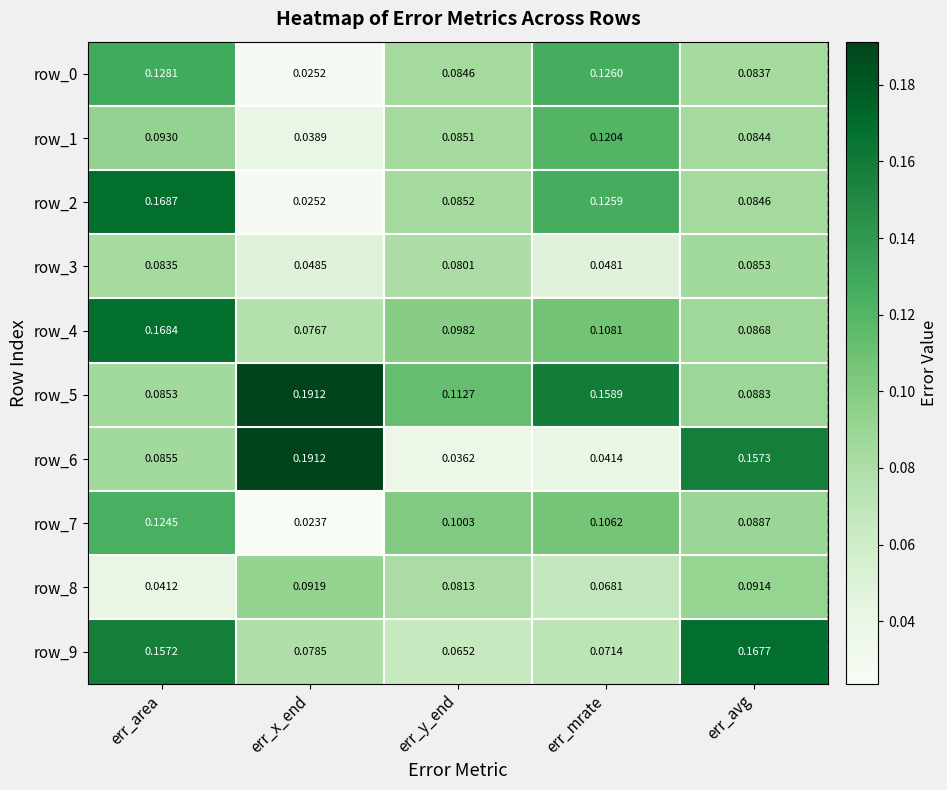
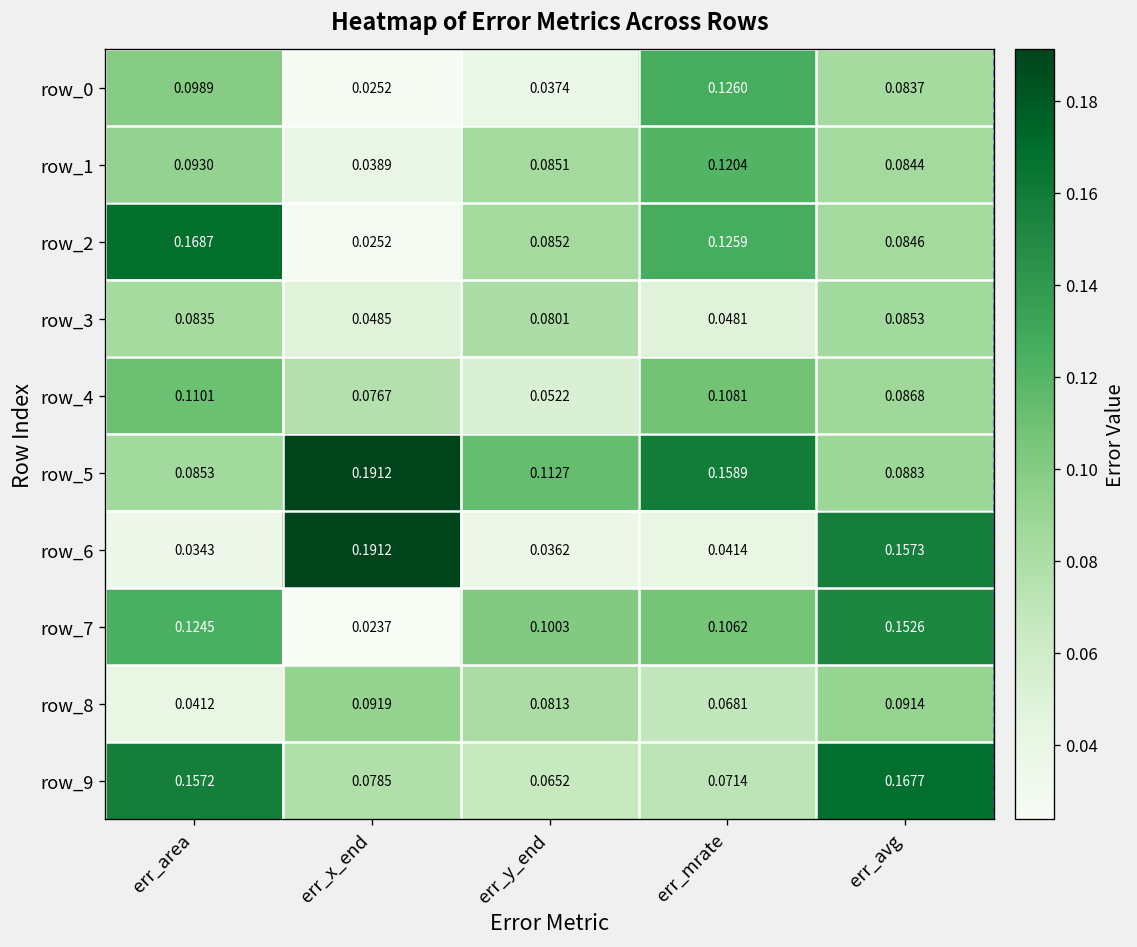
row_0, err_area: 0.1281 -> 0.0989
row_0, err_y_end: 0.0846 -> 0.0374
row_4, err_area: 0.1684 -> 0.1101
row_4, err_y_end: 0.0982 -> 0.0522
row_6, err_area: 0.0855 -> 0.0343
row_7, err_avg: 0.0887 -> 0.1526
